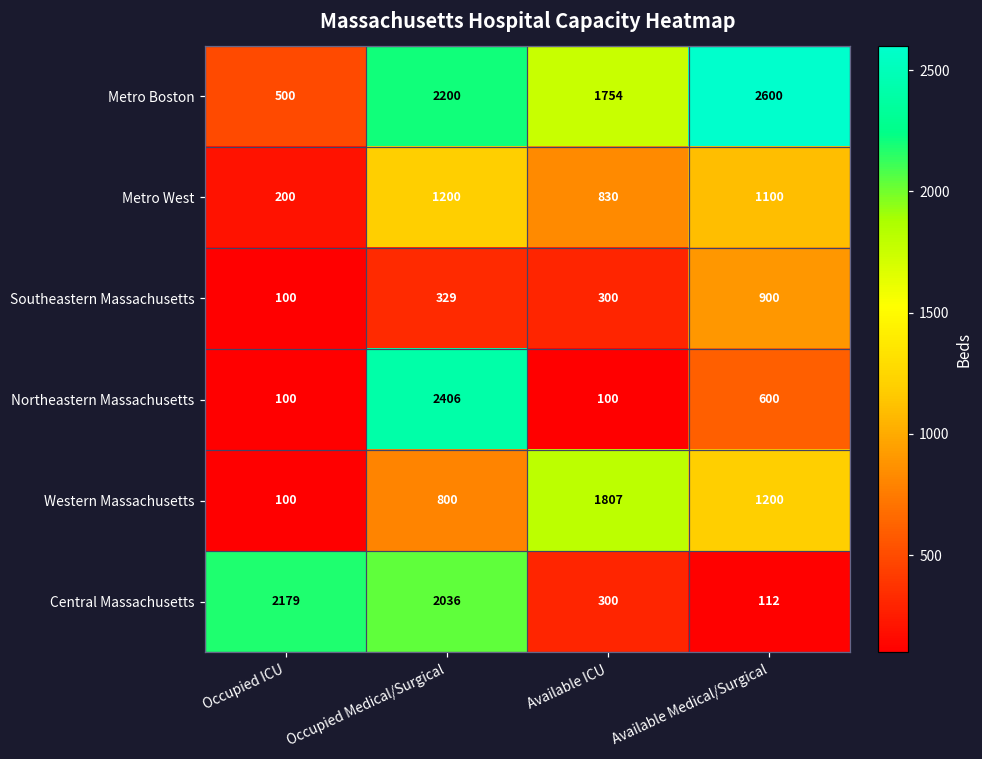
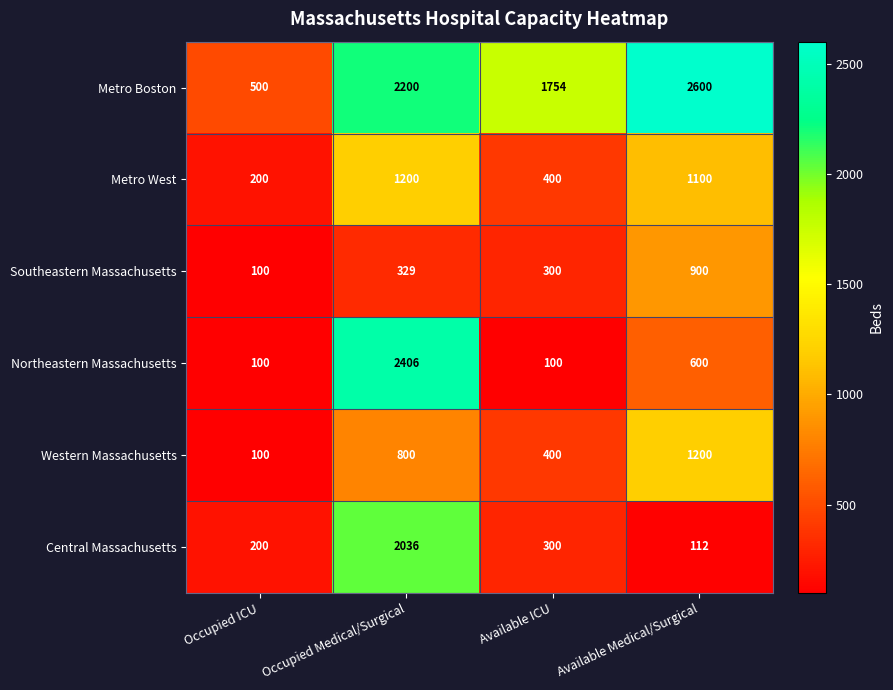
Metro West, Available ICU: 830 -> 400
Western Massachusetts, Available ICU: 1807 -> 400
Central Massachusetts, Occupied ICU: 2179 -> 200
